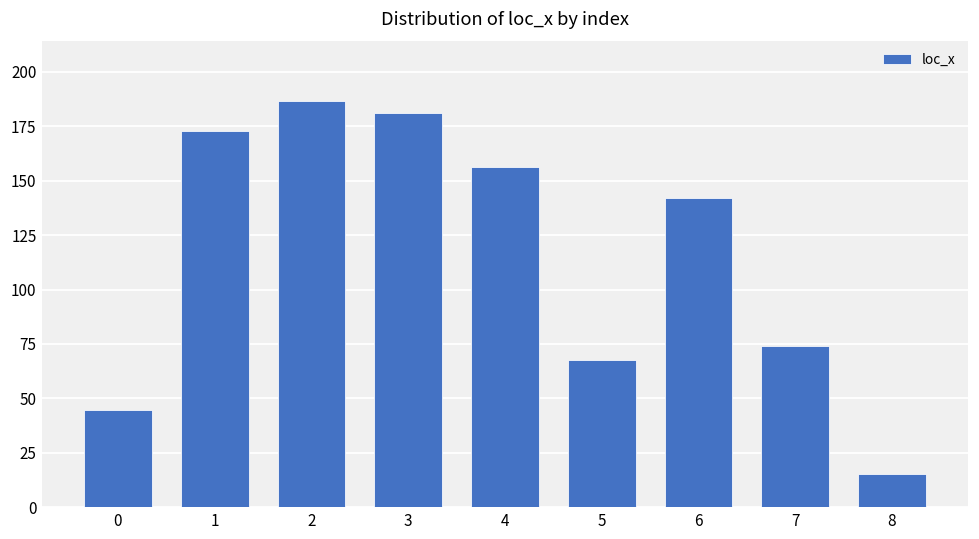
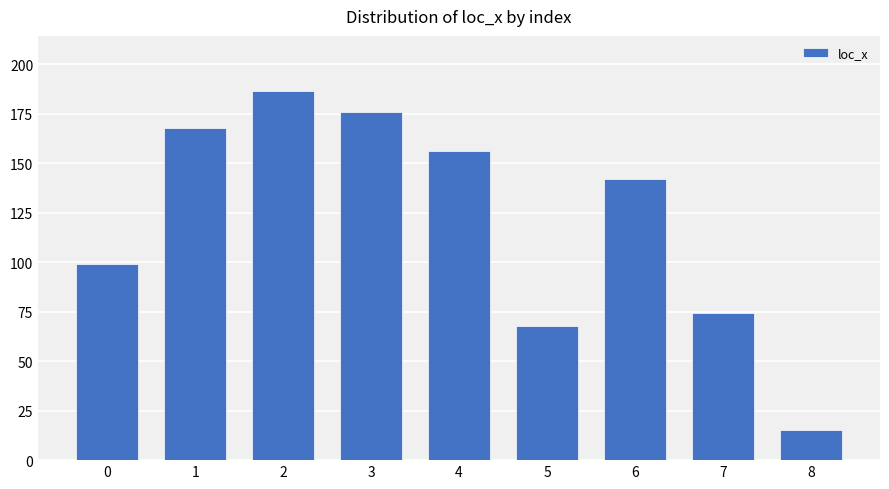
0: 45 -> 99
1: 173 -> 168
3: 181 -> 176
